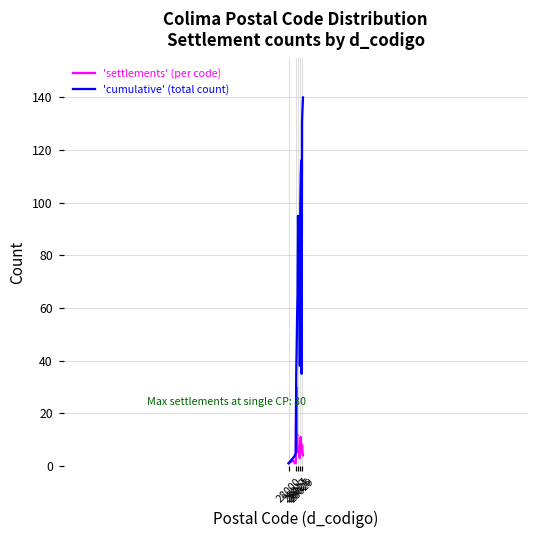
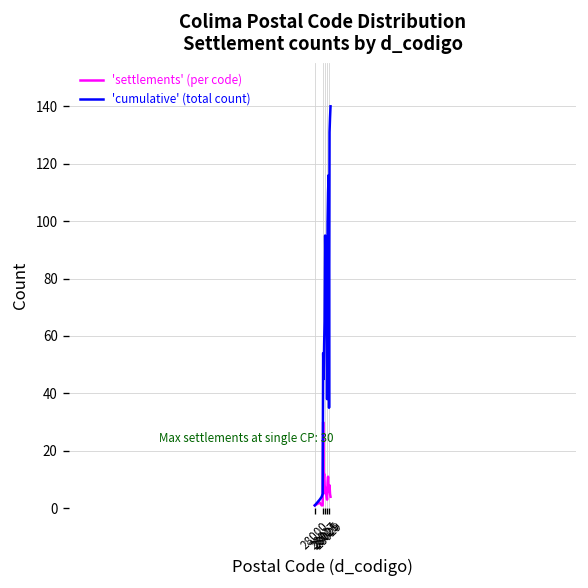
'cumulative' (total count), 28017: 35 -> 54
